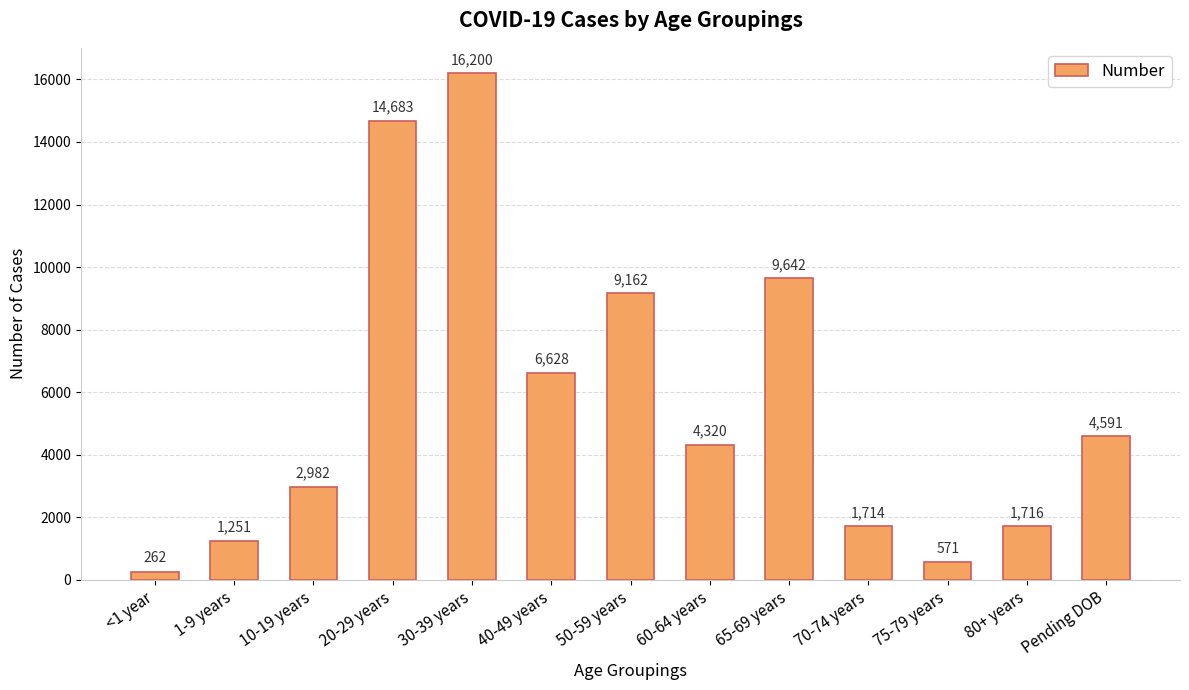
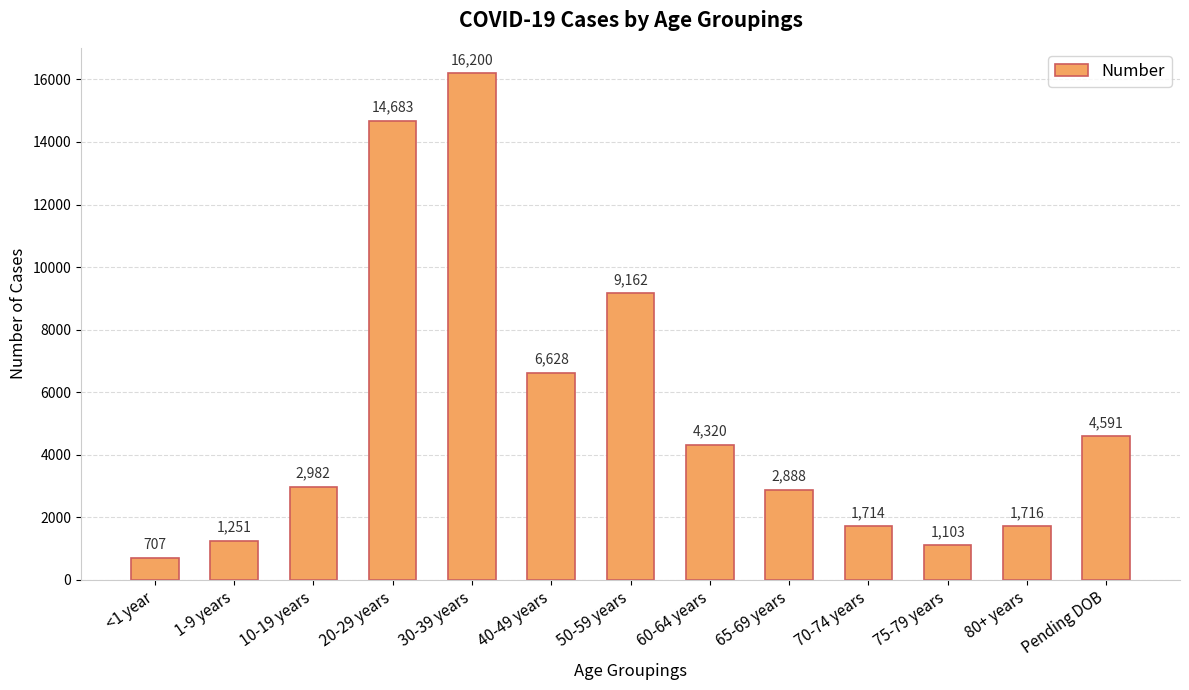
<1 year: 262 -> 707
65-69 years: 9,642 -> 2,888
75-79 years: 571 -> 1,103
